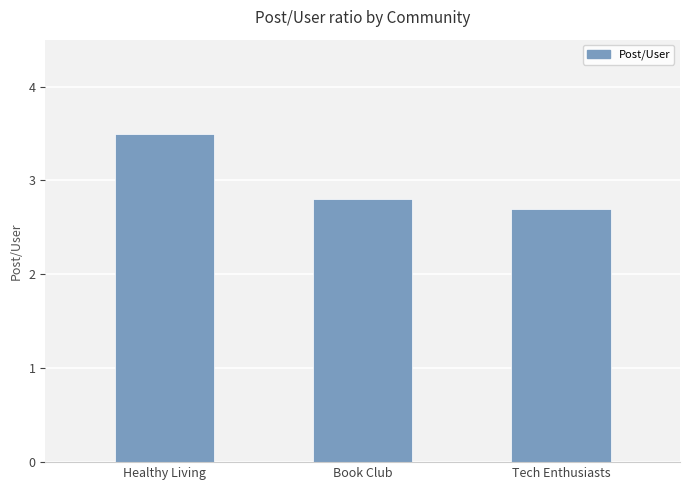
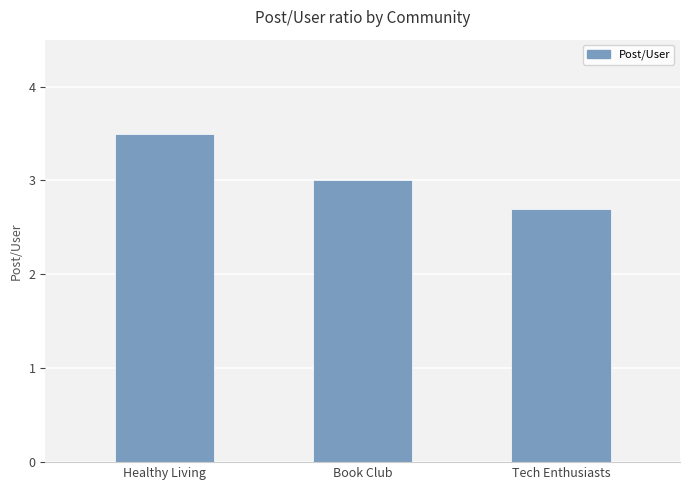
Book Club: 2.8 -> 3.0
